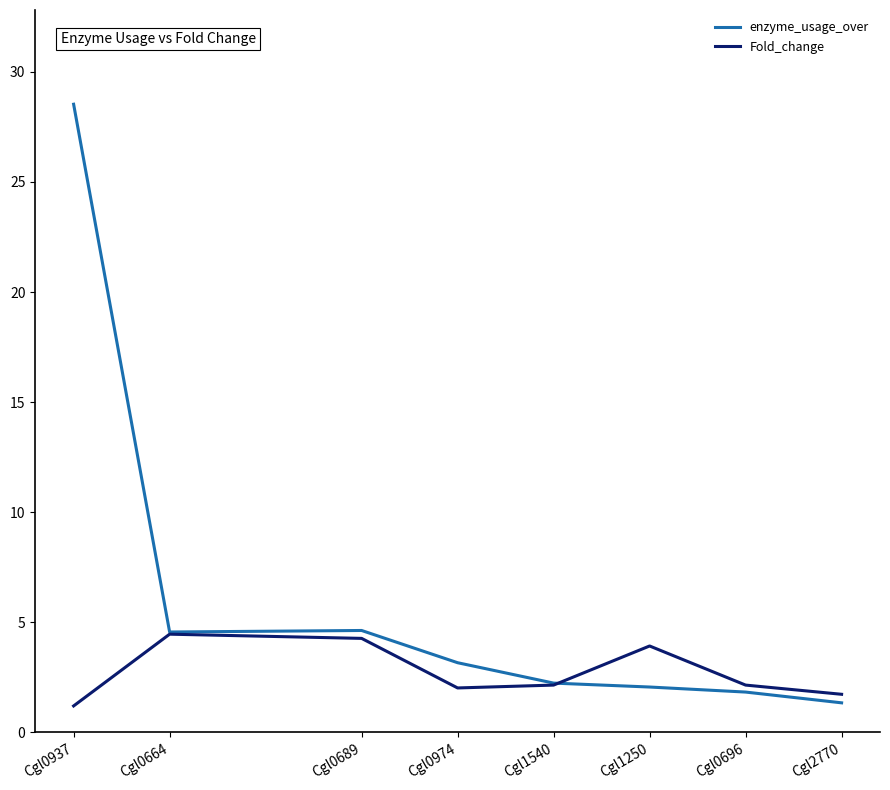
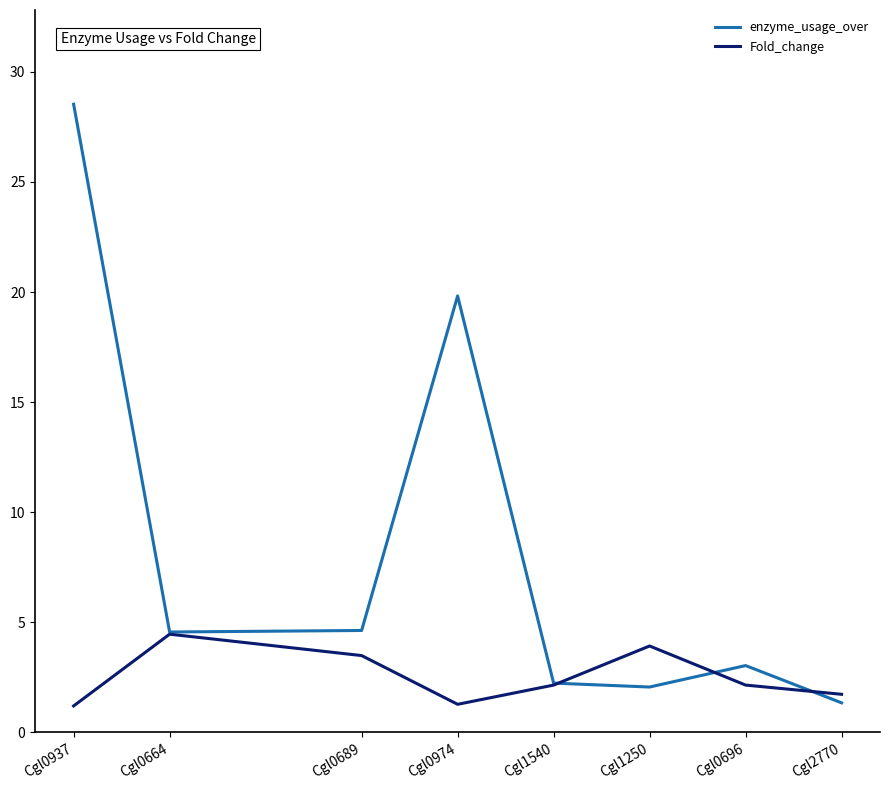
Fold_change, Cgl0689: 4.3 -> 3.5
enzyme_usage_over, Cgl0974: 3.2 -> 19.8
Fold_change, Cgl0974: 2.0 -> 1.3
enzyme_usage_over, Cgl0696: 1.8 -> 3.0
